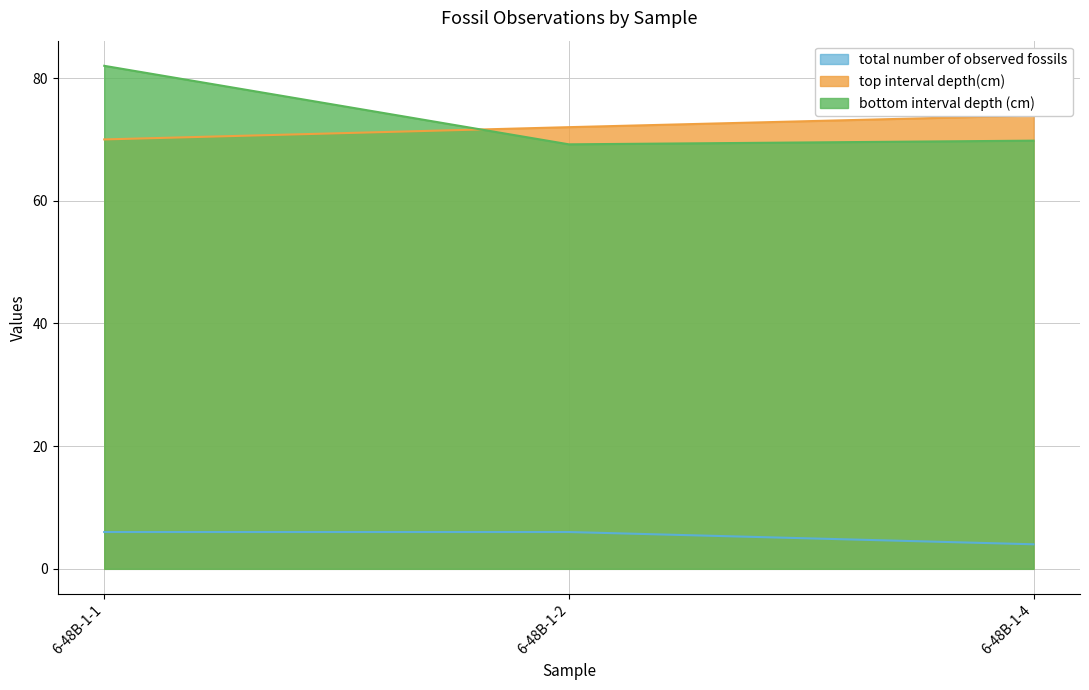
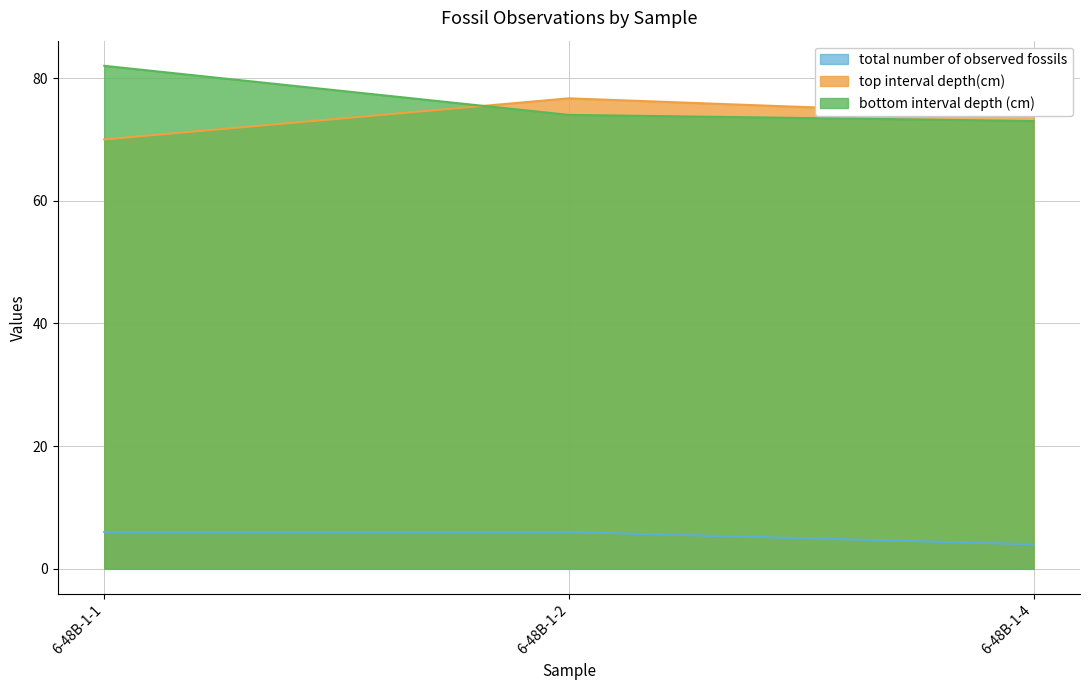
top interval depth(cm), 6-48B-1-2: 72 -> 77
bottom interval depth (cm), 6-48B-1-2: 69 -> 74
bottom interval depth (cm), 6-48B-1-4: 70 -> 73
